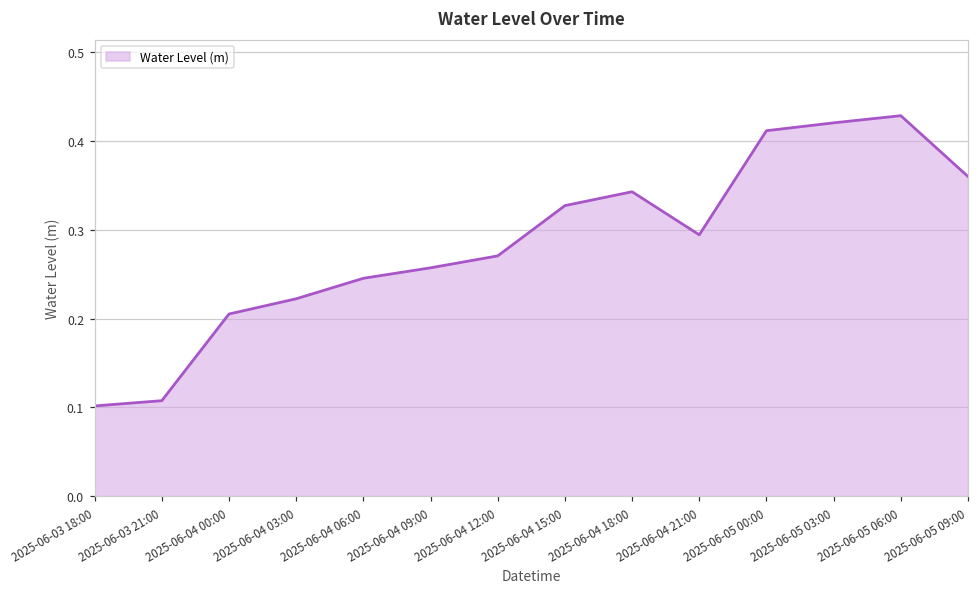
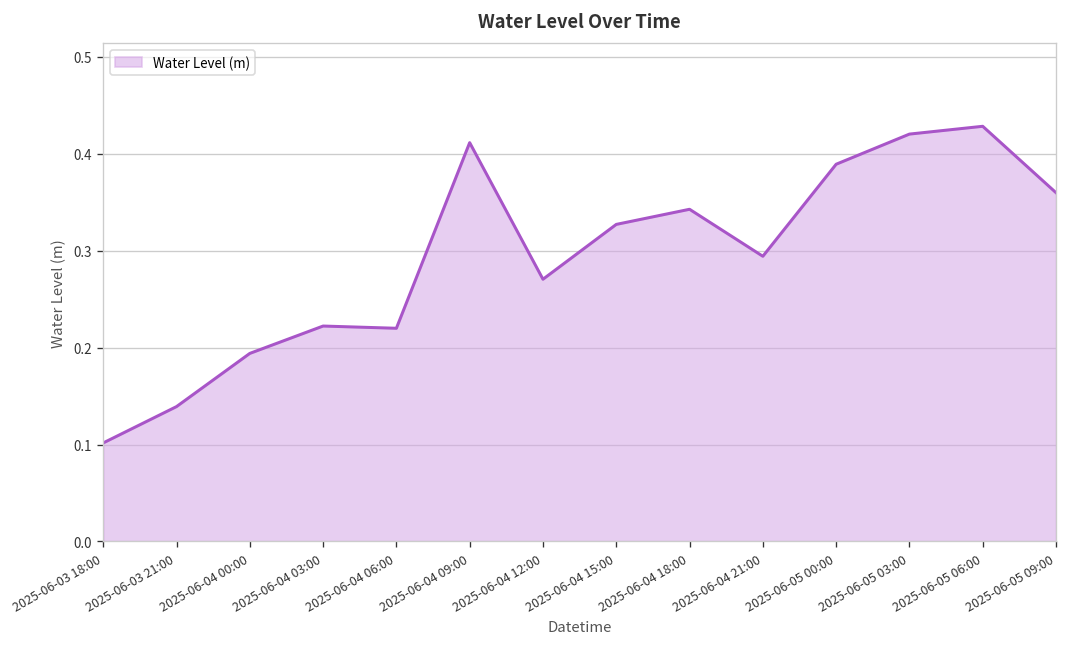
2025-06-03 21:00: 0.11 -> 0.14
2025-06-04 00:00: 0.21 -> 0.19
2025-06-04 06:00: 0.25 -> 0.22
2025-06-04 09:00: 0.26 -> 0.41
2025-06-05 00:00: 0.41 -> 0.39
